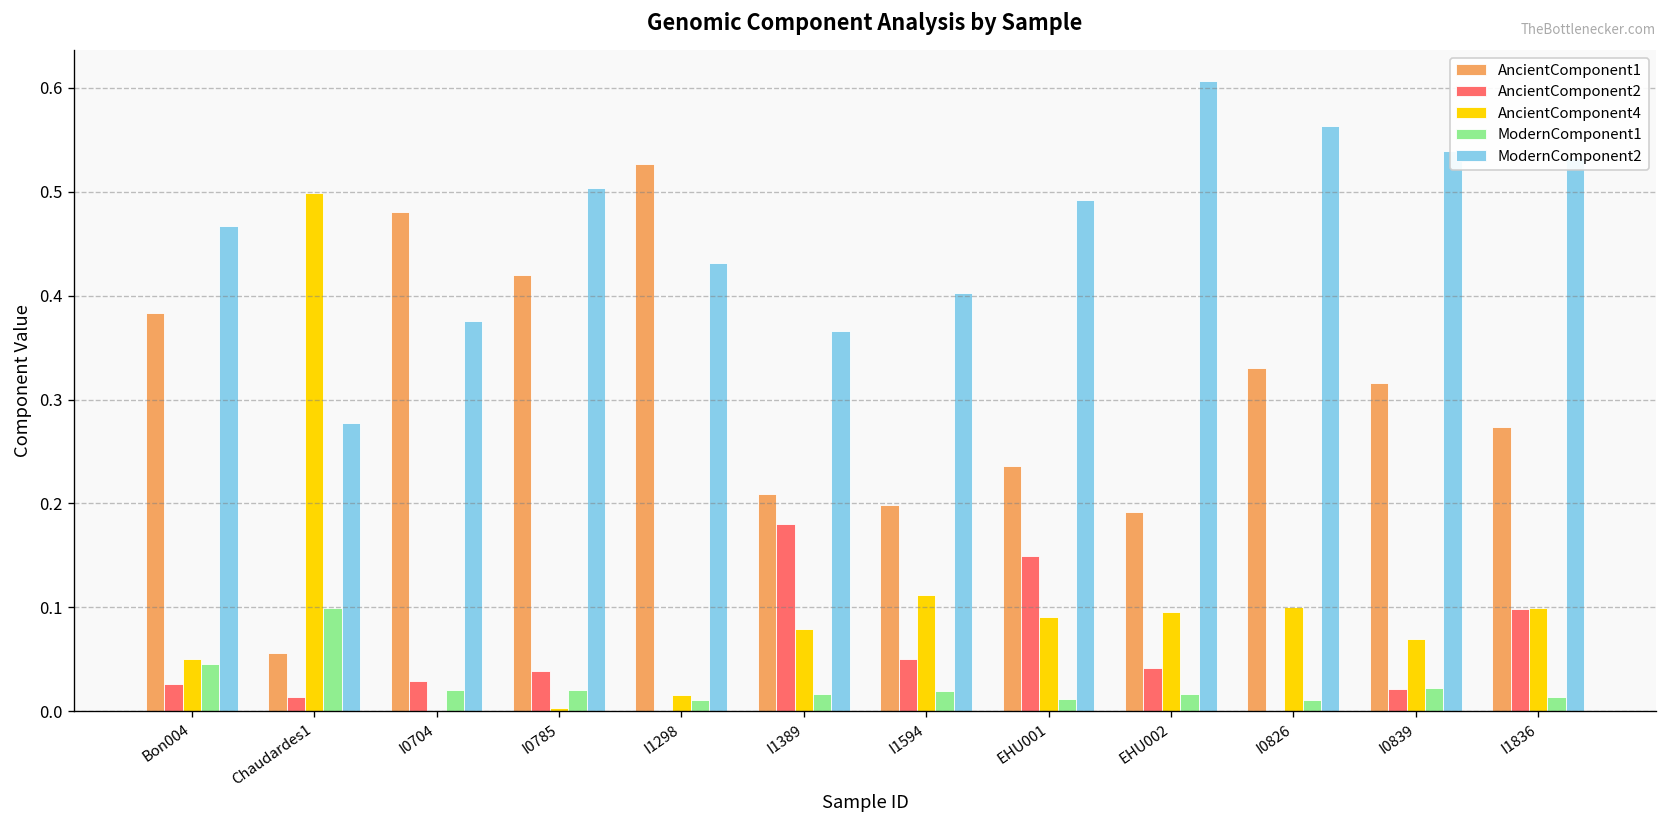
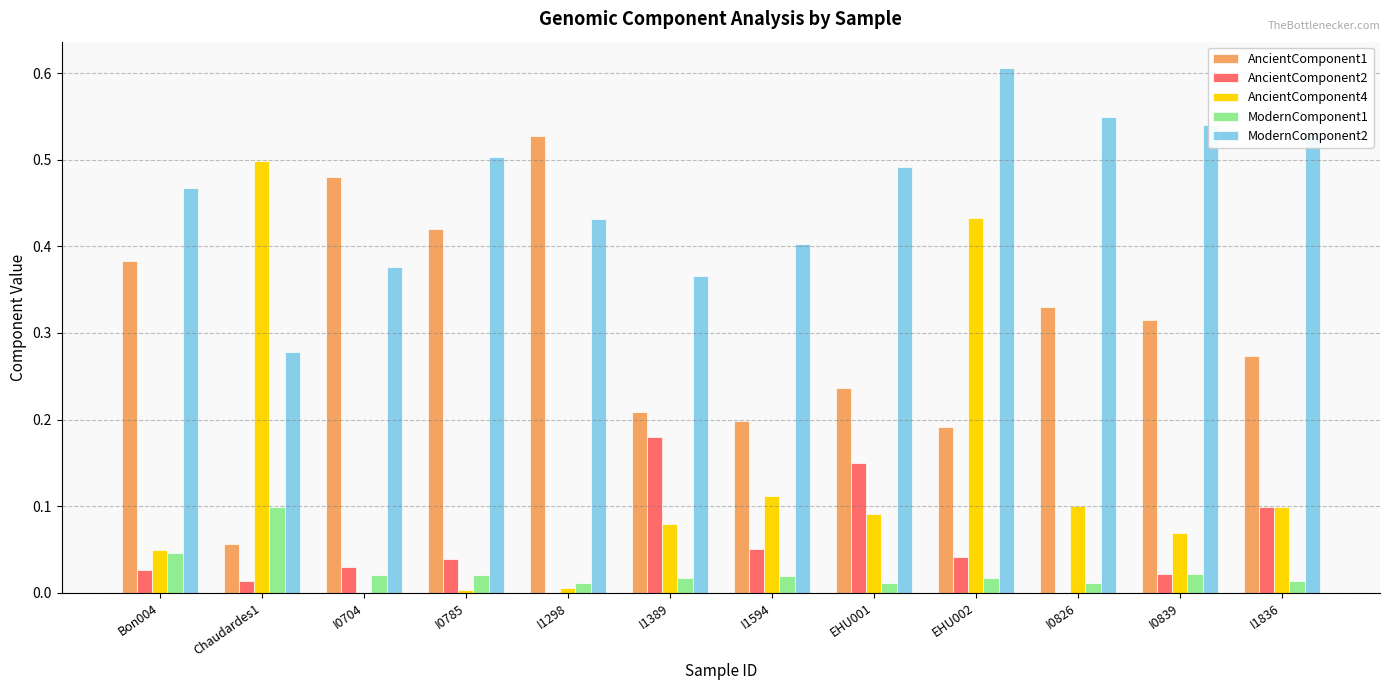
AncientComponent4, I1298: 0.02 -> 0.01
AncientComponent4, EHU002: 0.10 -> 0.43
ModernComponent2, I0826: 0.56 -> 0.55
